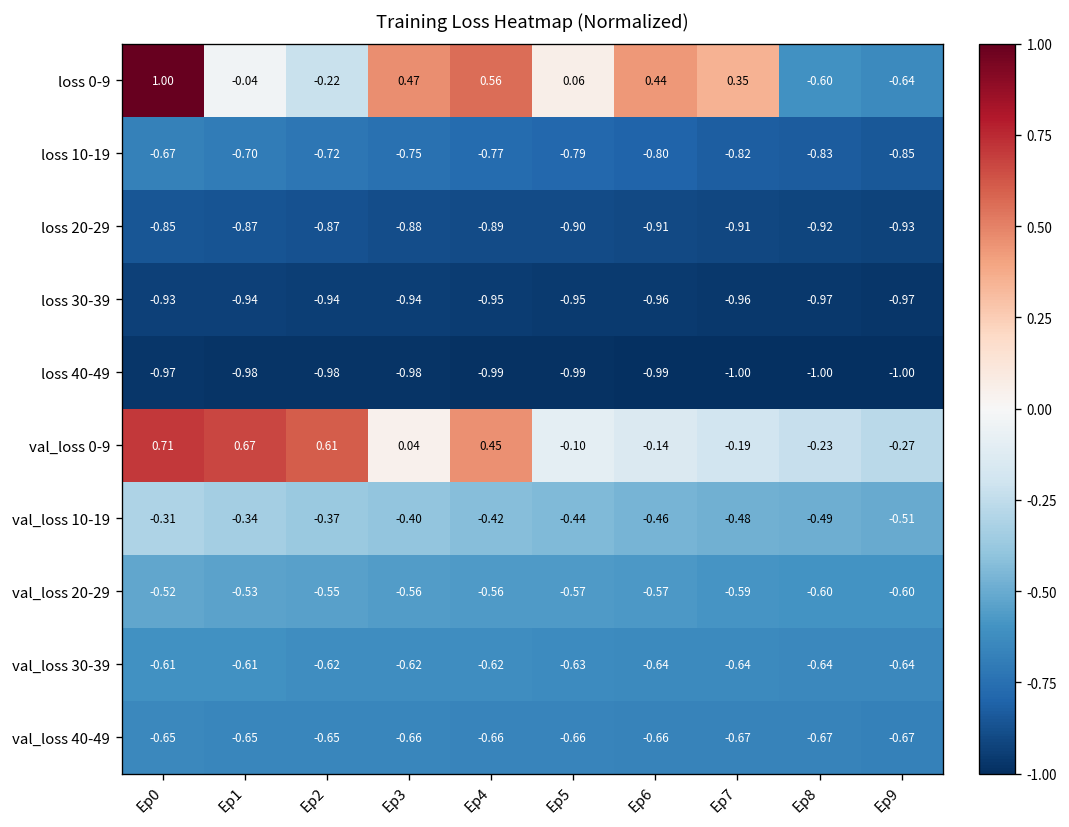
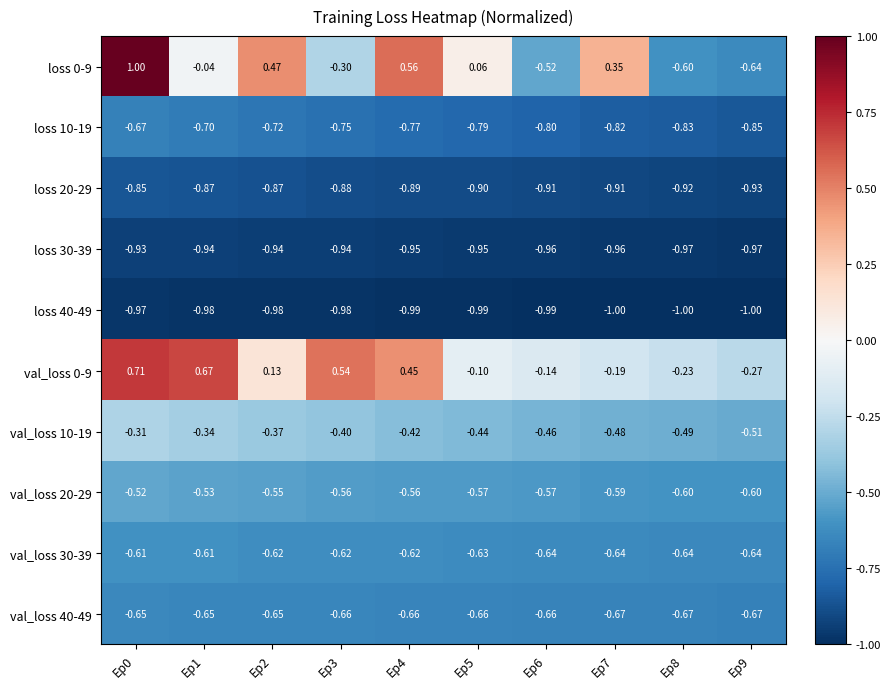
loss 0-9, Ep2: -0.22 -> 0.47
loss 0-9, Ep3: 0.47 -> -0.30
loss 0-9, Ep6: 0.44 -> -0.52
val_loss 0-9, Ep2: 0.61 -> 0.13
val_loss 0-9, Ep3: 0.04 -> 0.54
